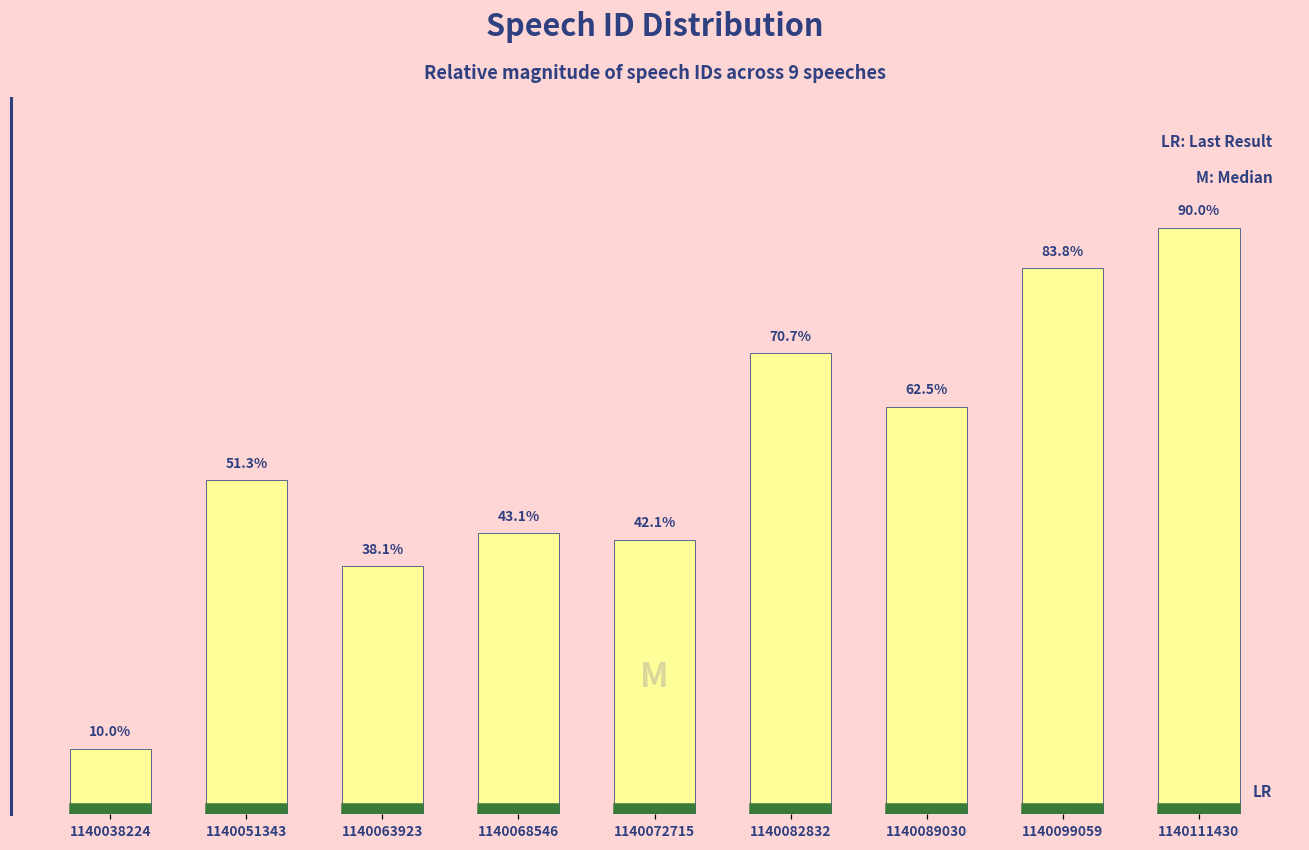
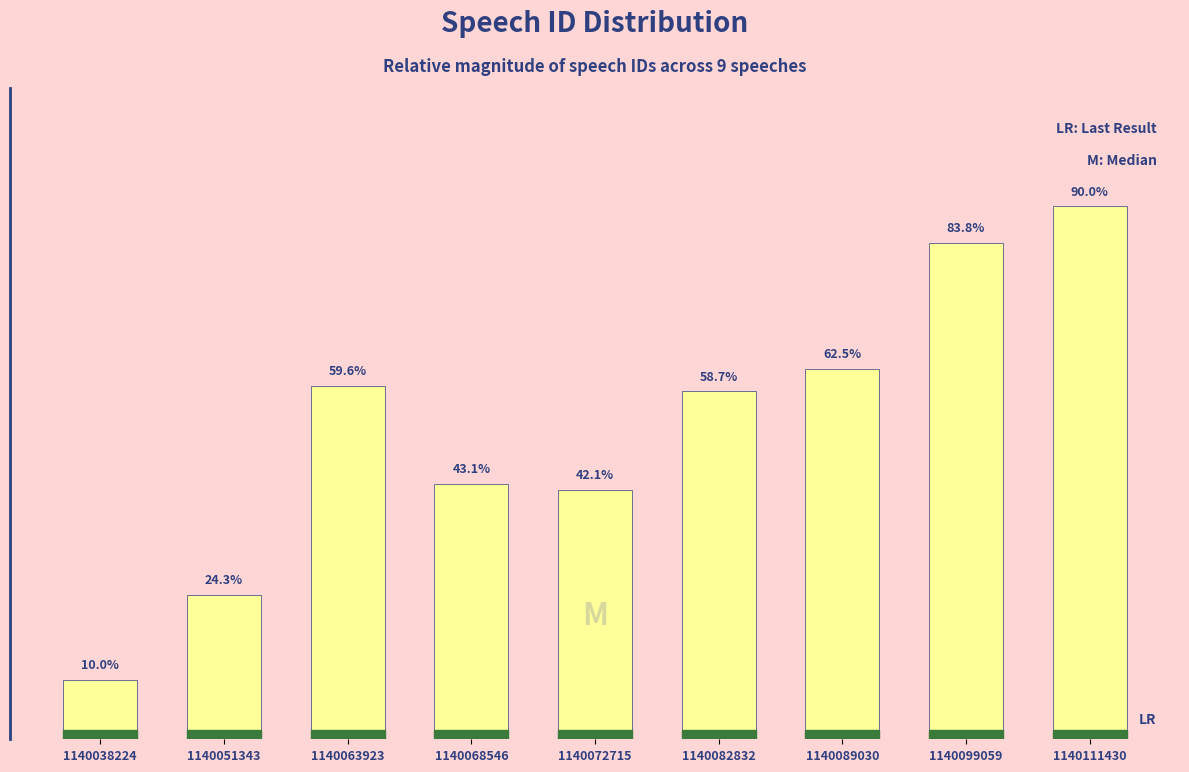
1140051343: 51.3% -> 24.3%
1140063923: 38.1% -> 59.6%
1140082832: 70.7% -> 58.7%
